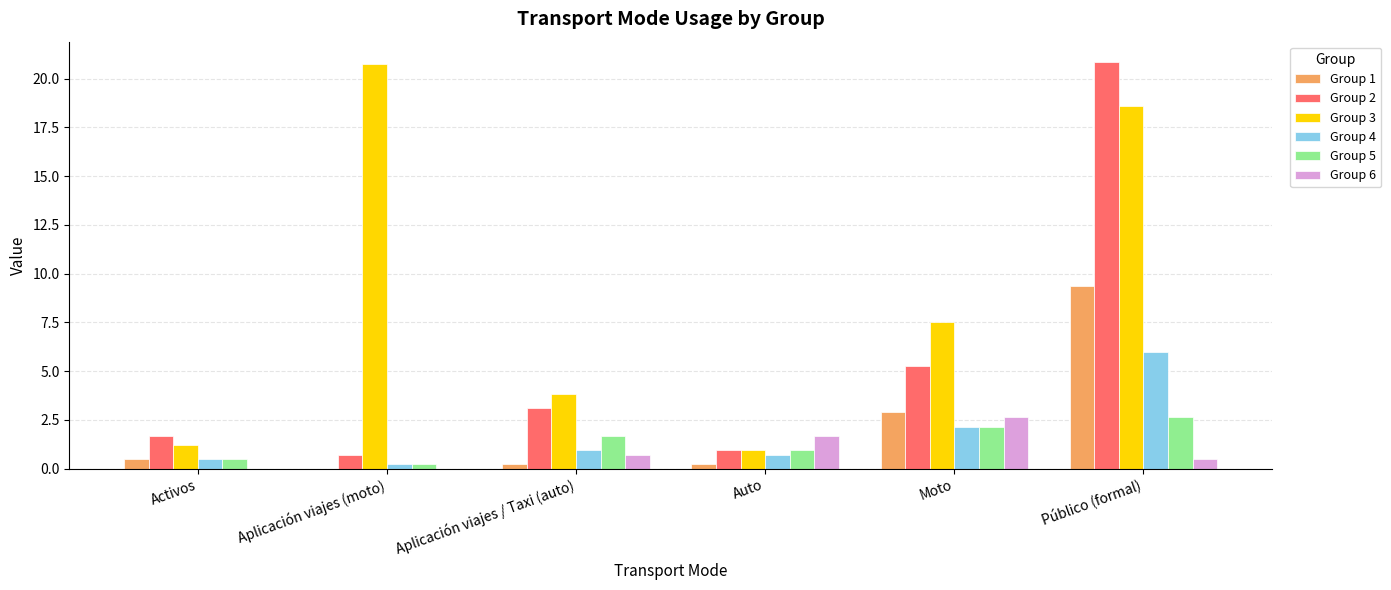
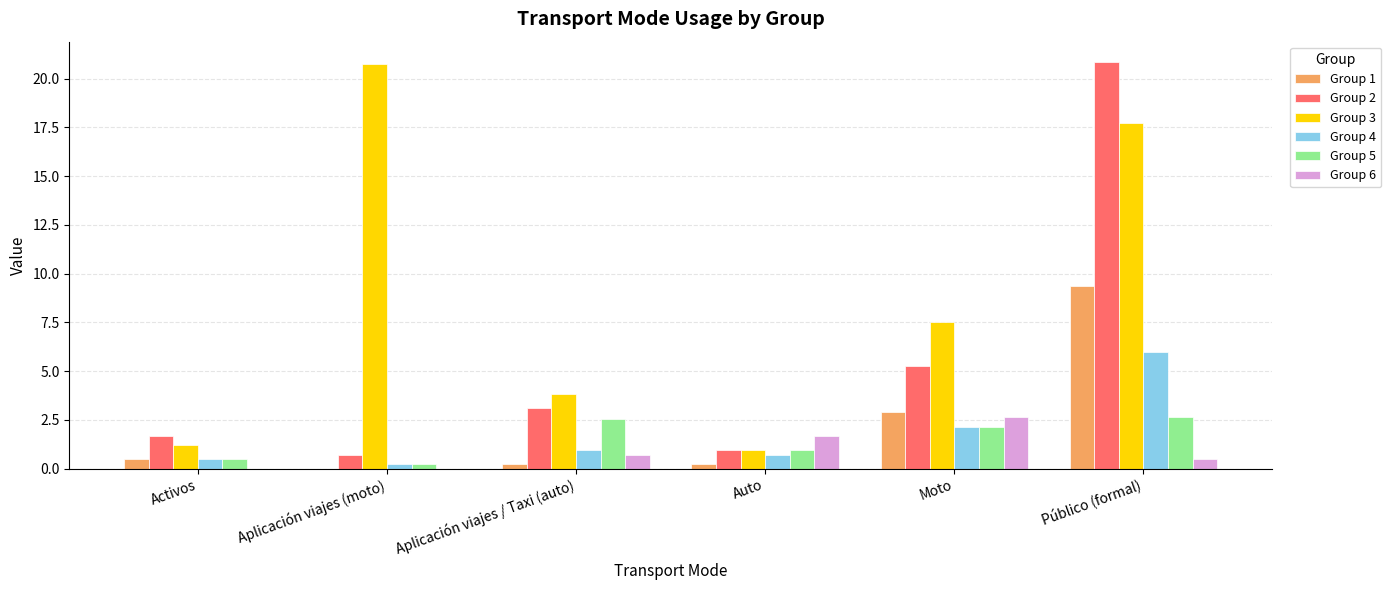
Group 5, Aplicación viajes / Taxi (auto): 1.7 -> 2.5
Group 3, Público (formal): 18.6 -> 17.8
